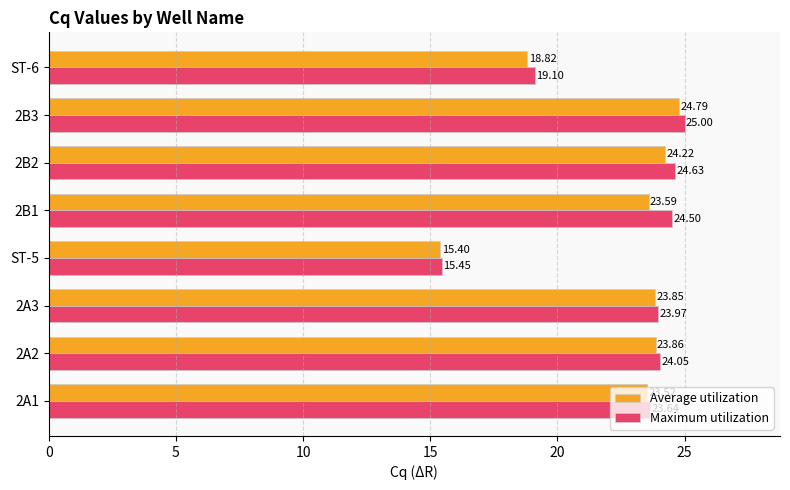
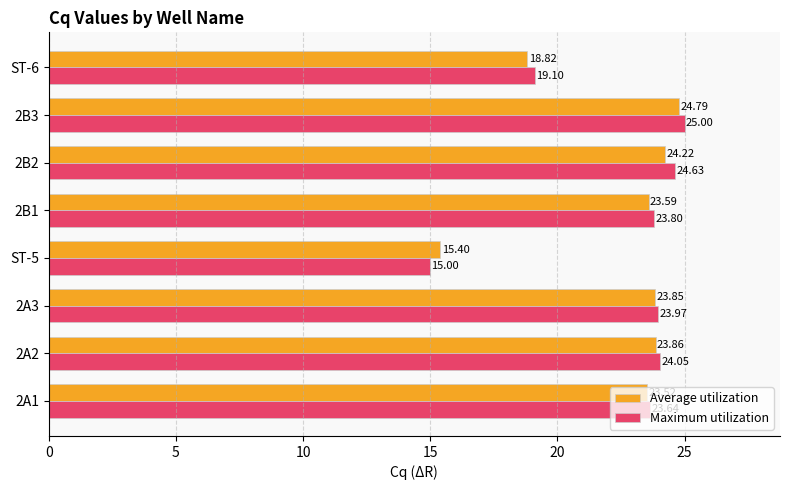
Maximum utilization, 2B1: 24.50 -> 23.80
Maximum utilization, ST-5: 15.45 -> 15.00
